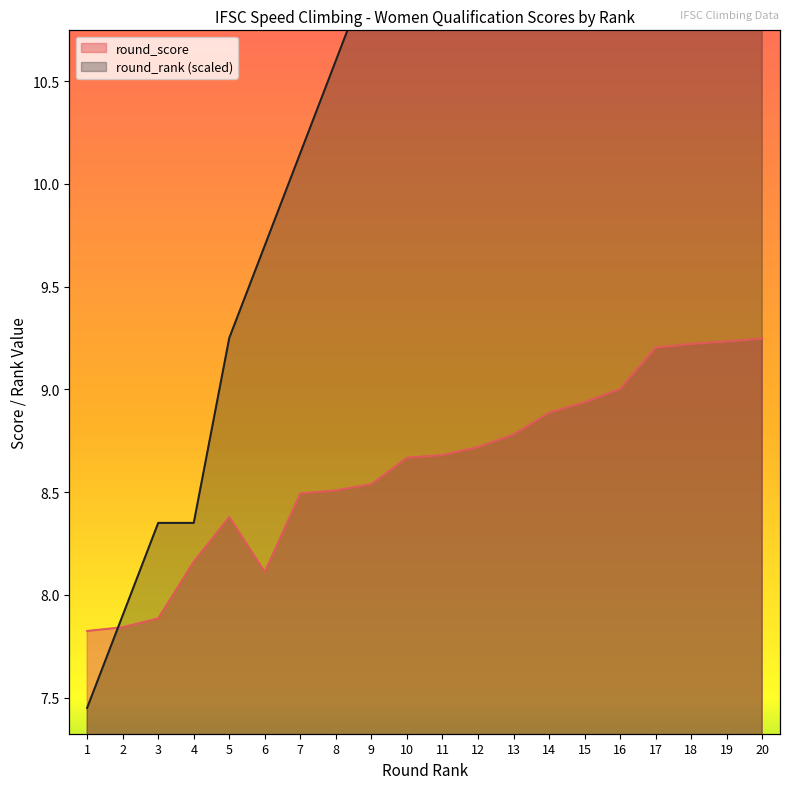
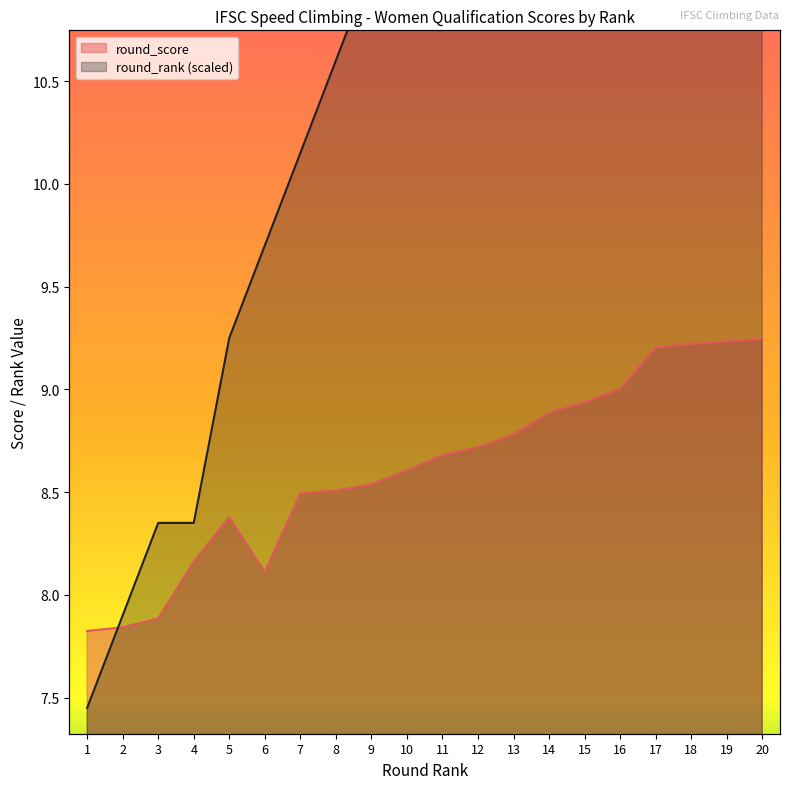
round_score, 10: 8.67 -> 8.61
